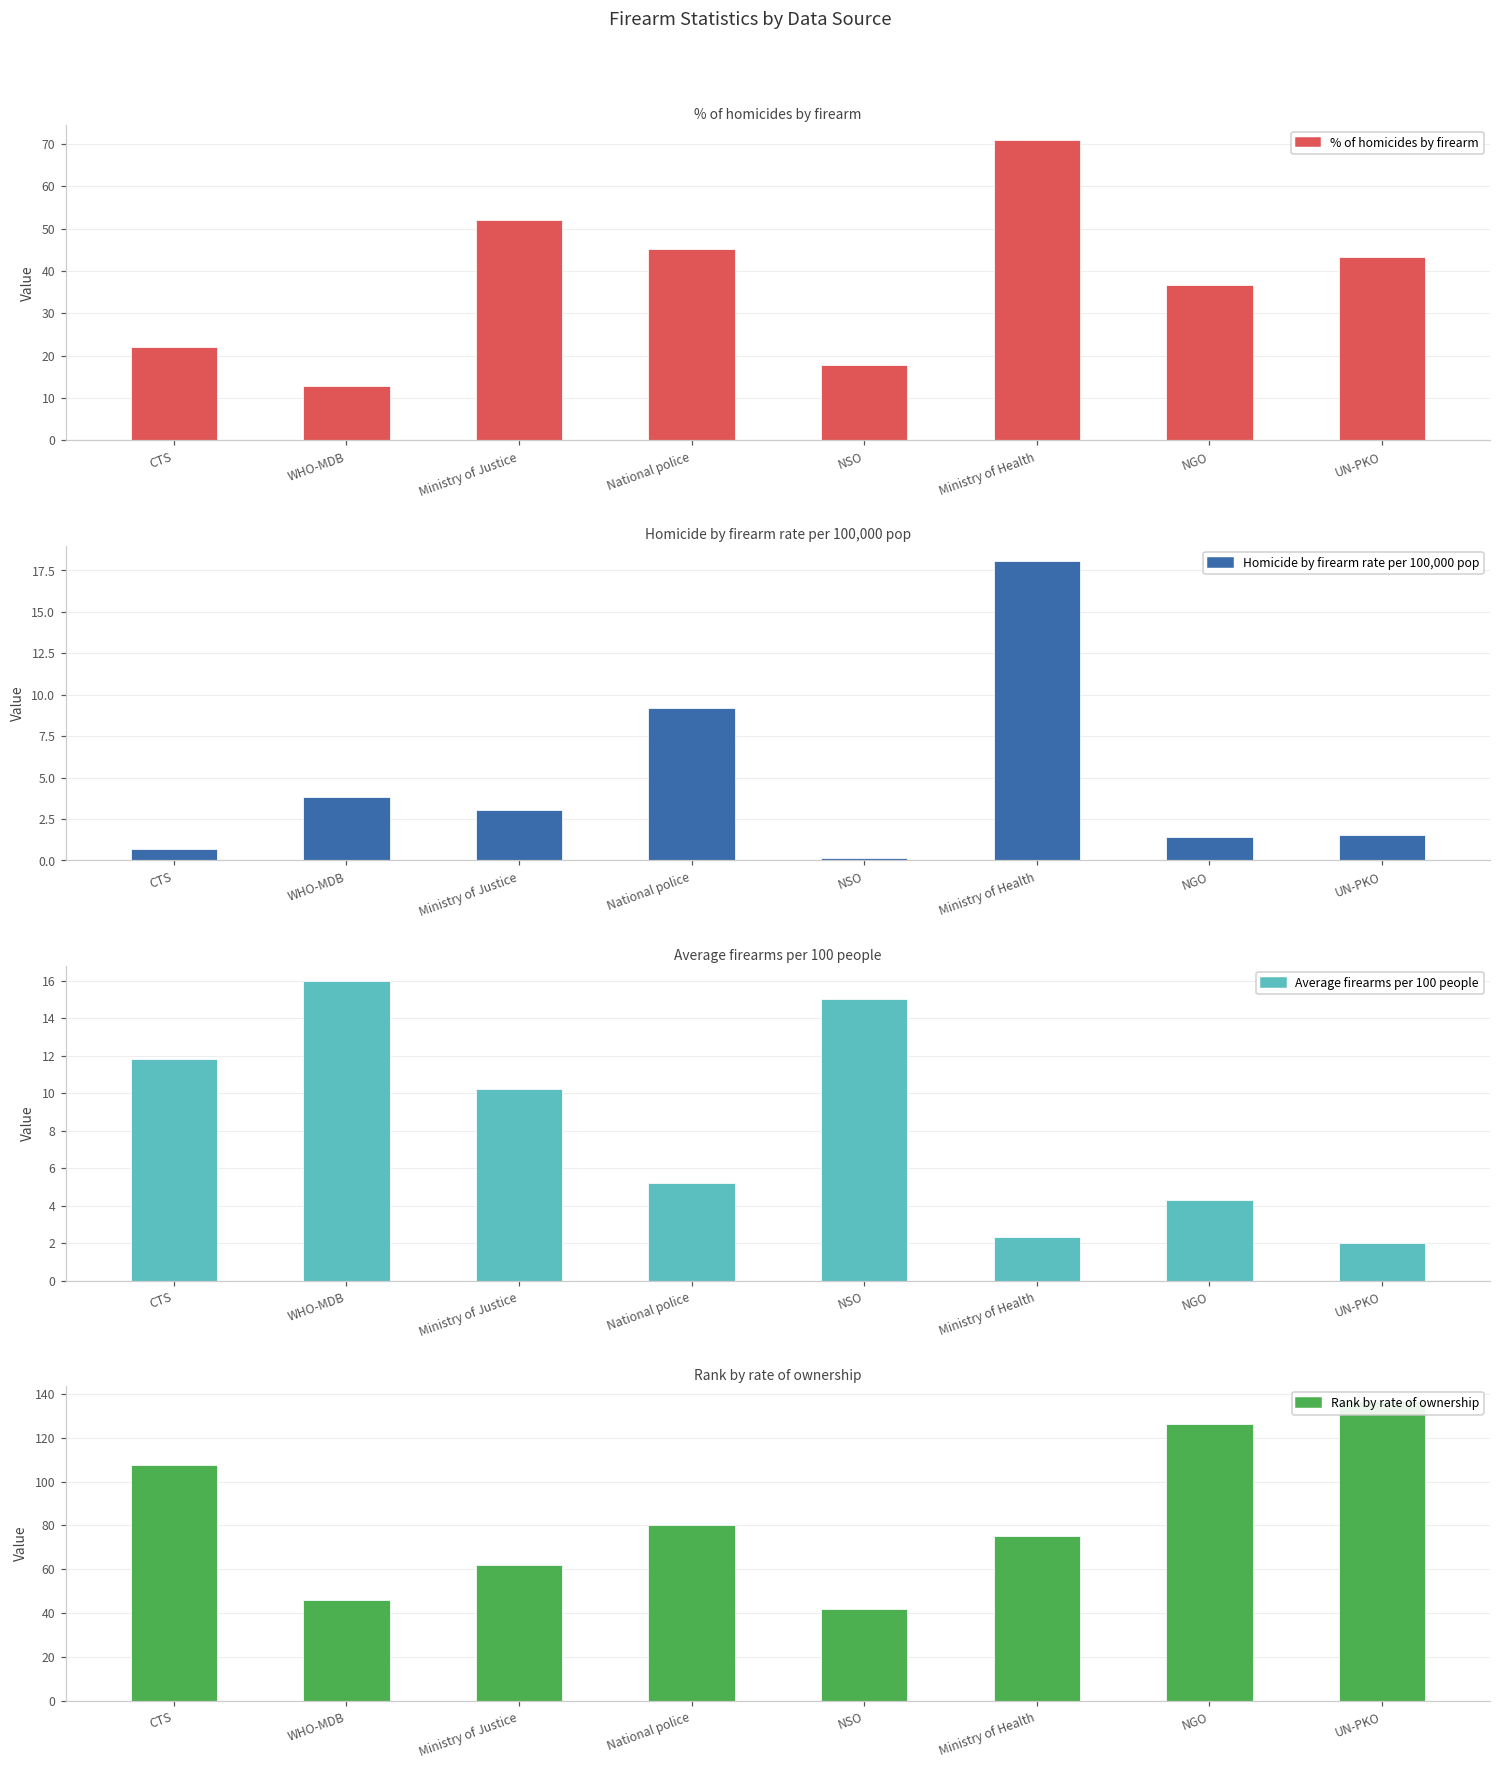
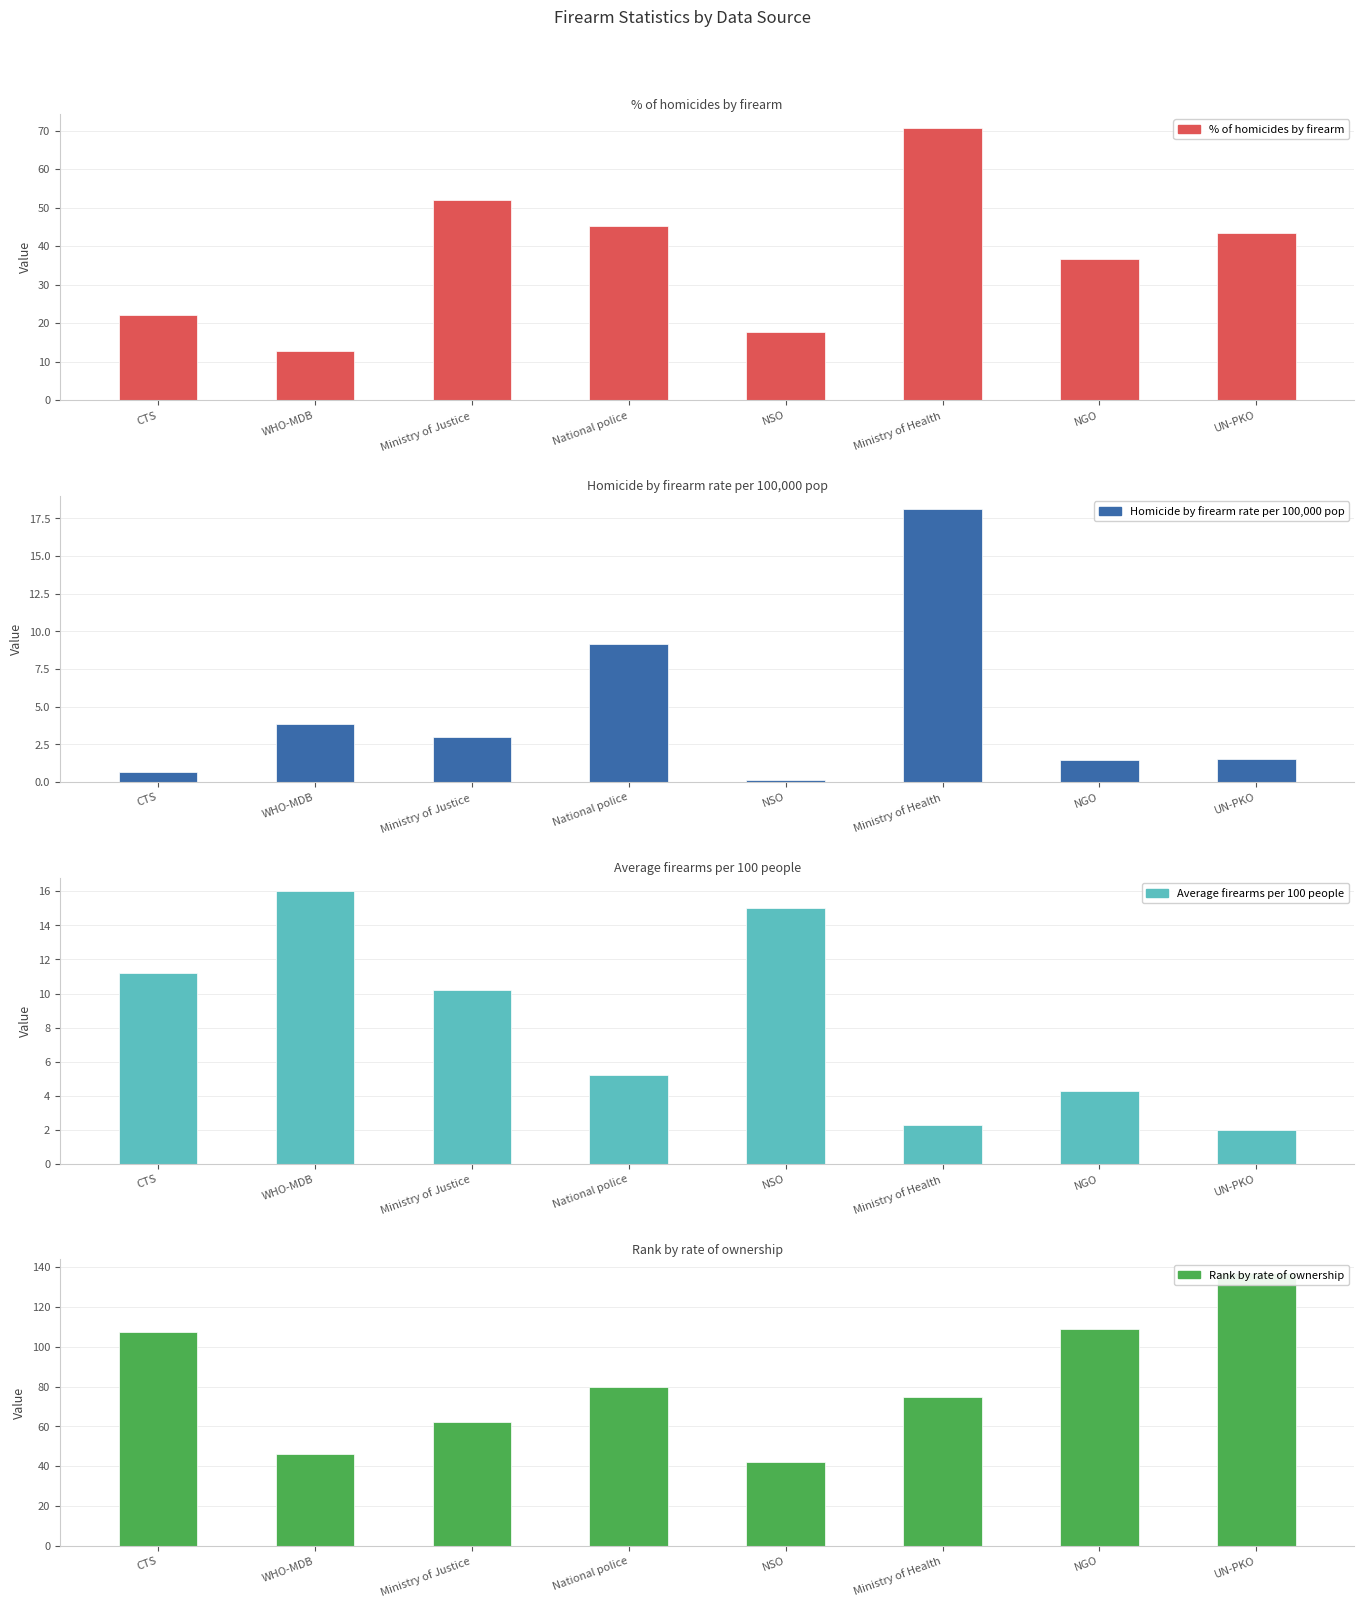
Average firearms per 100 people, CTS: 11.8 -> 11.2
Rank by rate of ownership, NGO: 127 -> 109
